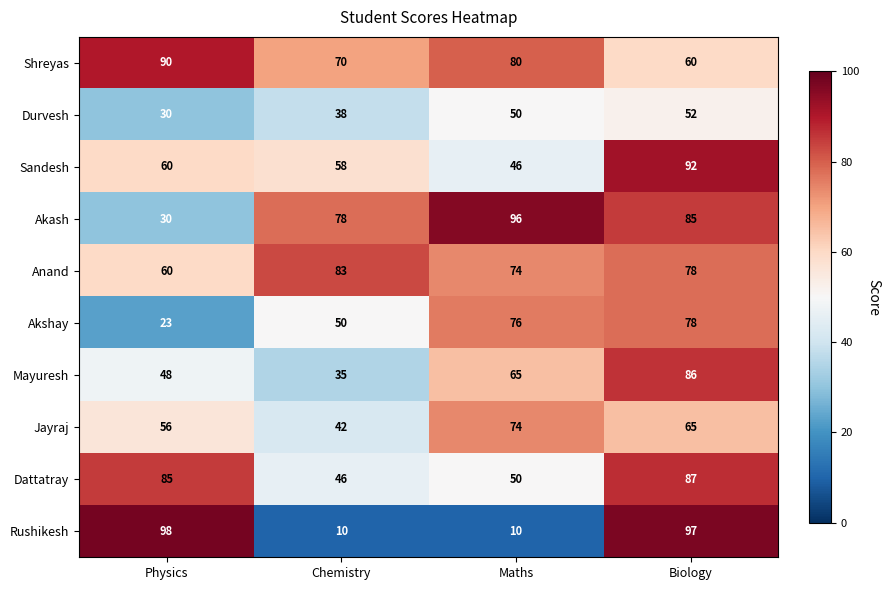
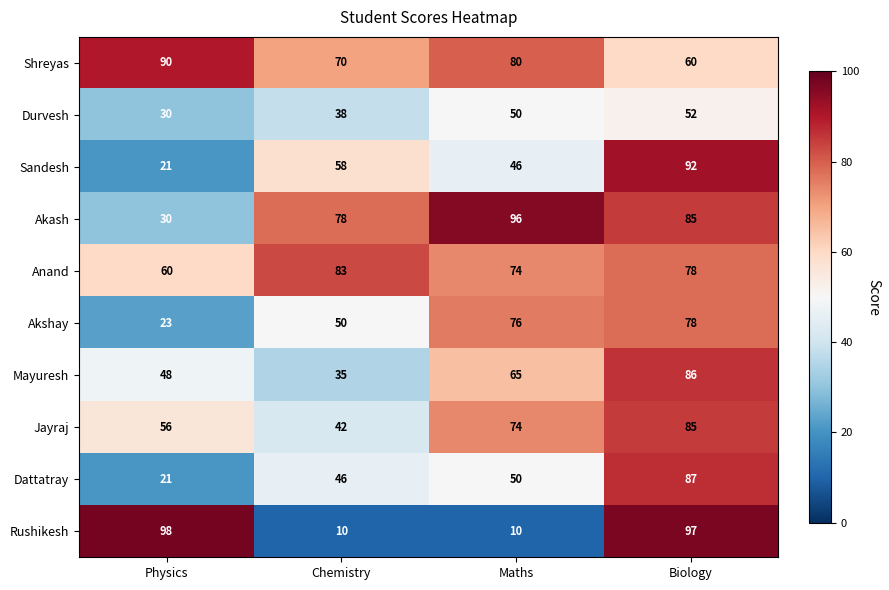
Sandesh, Physics: 60 -> 21
Jayraj, Biology: 65 -> 85
Dattatray, Physics: 85 -> 21
